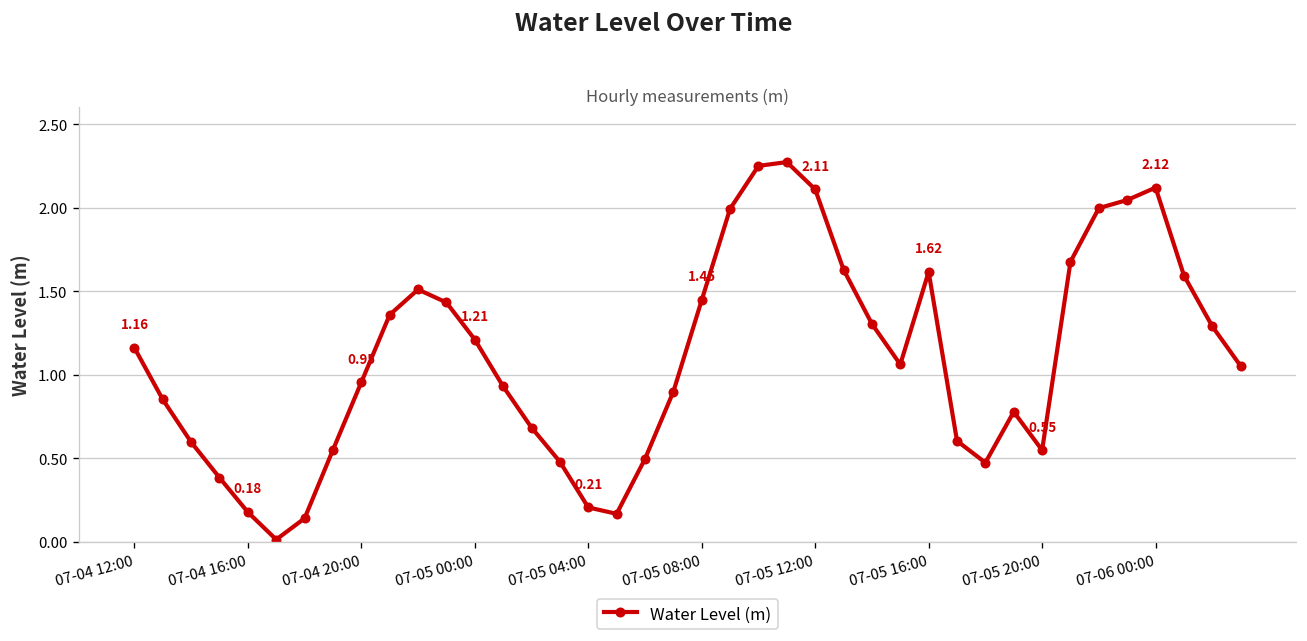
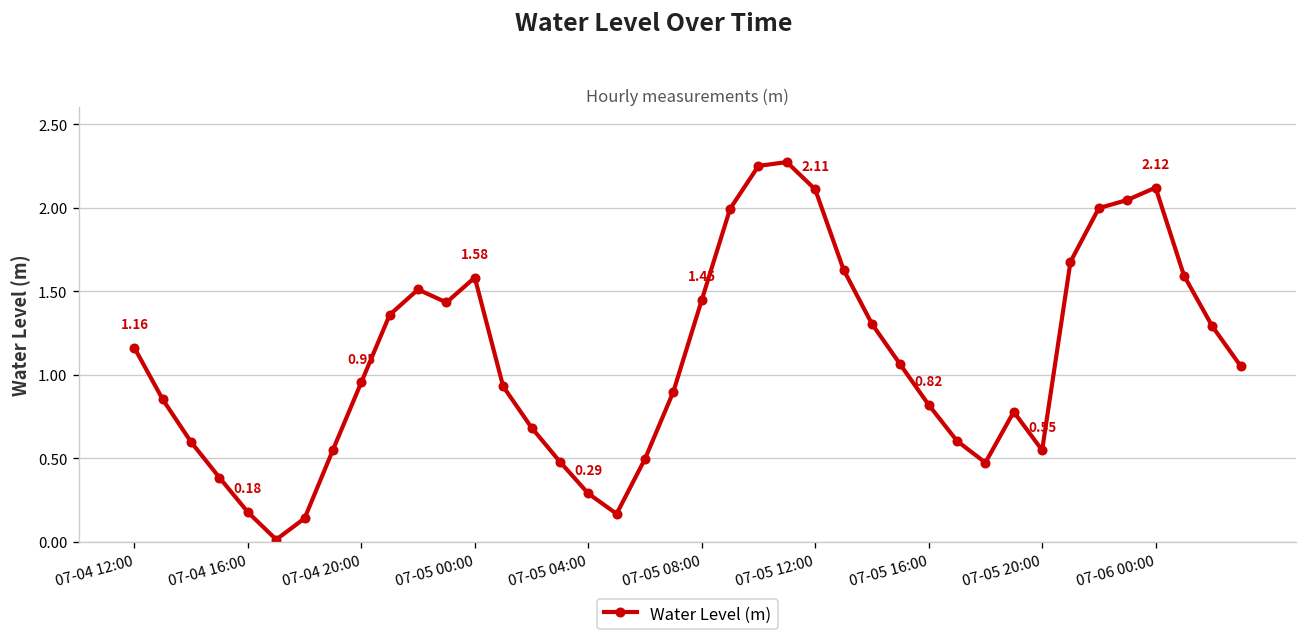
07-05 00:00: 1.21 -> 1.58
07-05 04:00: 0.21 -> 0.29
07-05 16:00: 1.62 -> 0.82
